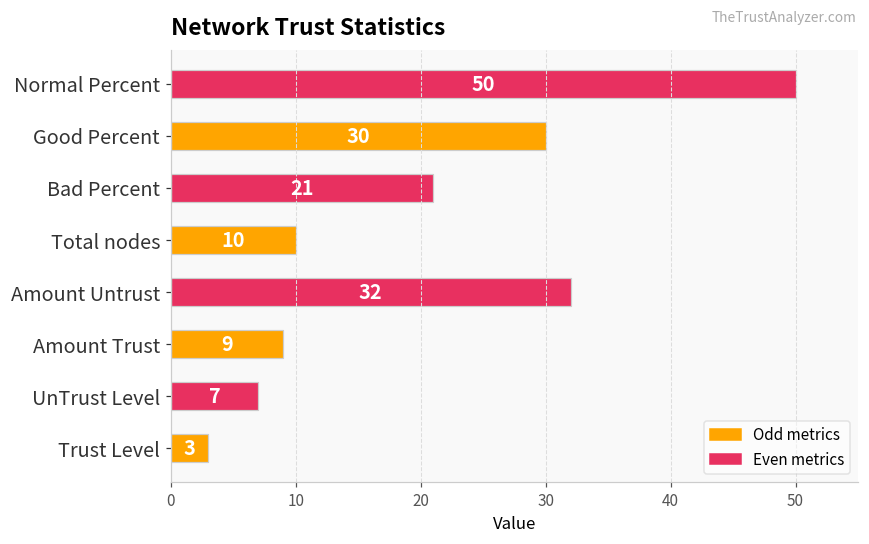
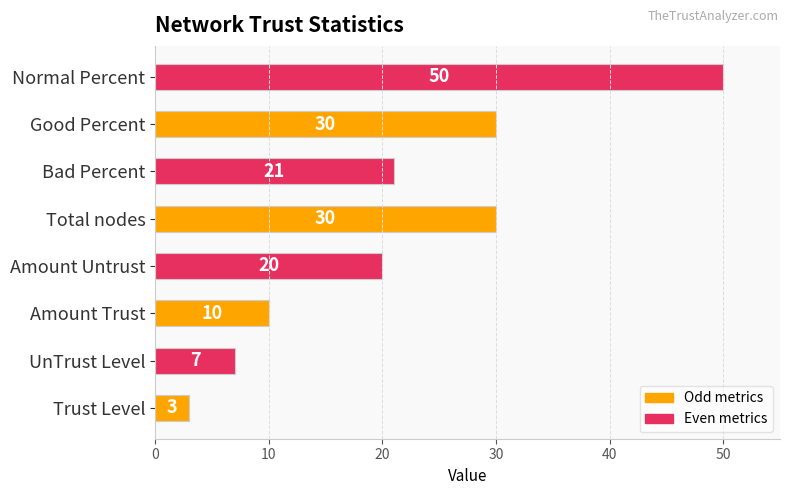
Total nodes: 10 -> 30
Amount Untrust: 32 -> 20
Amount Trust: 9 -> 10
